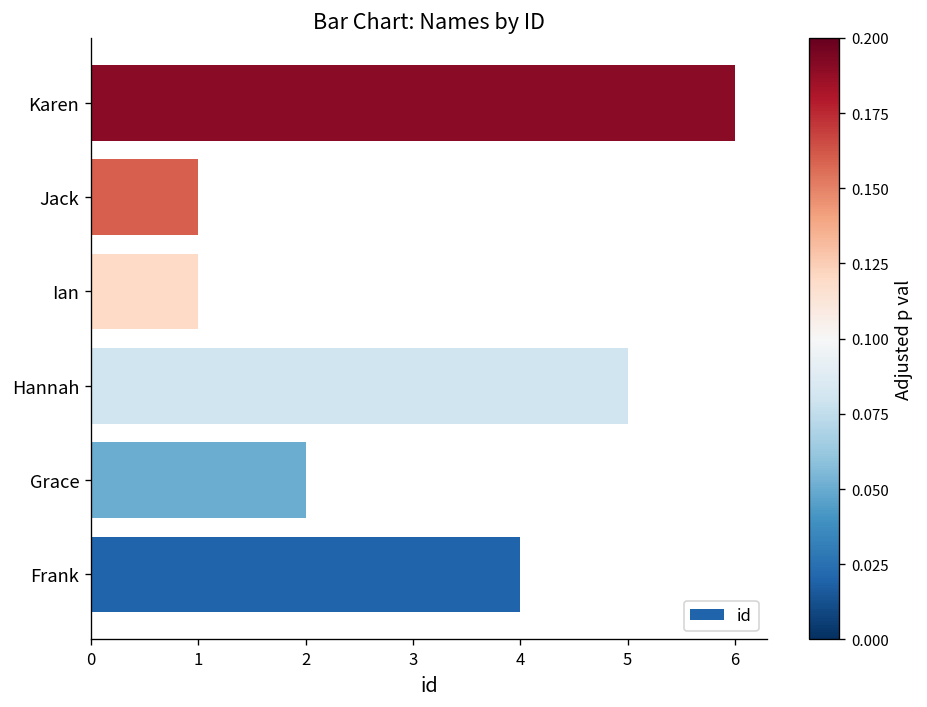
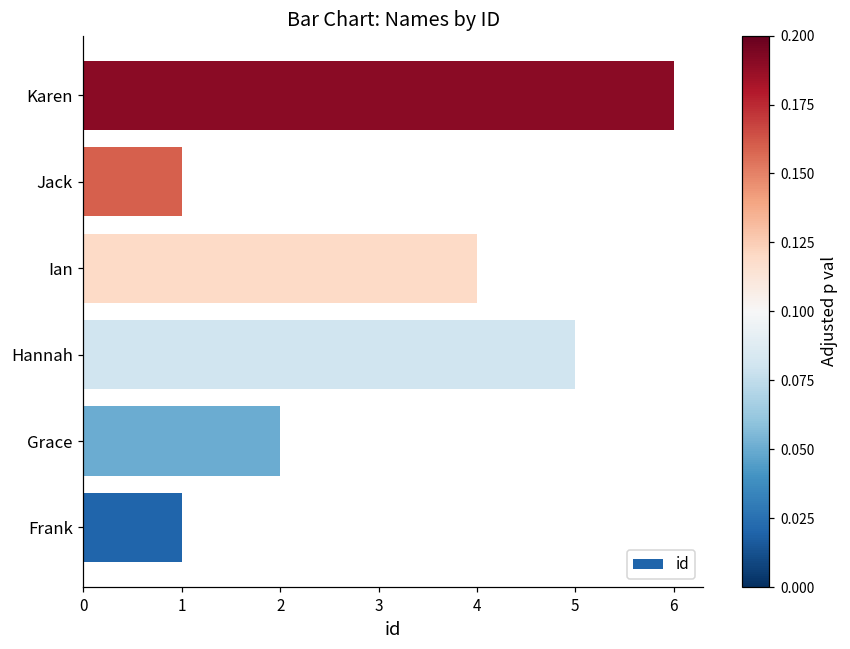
Ian: 1 -> 4
Frank: 4 -> 1
